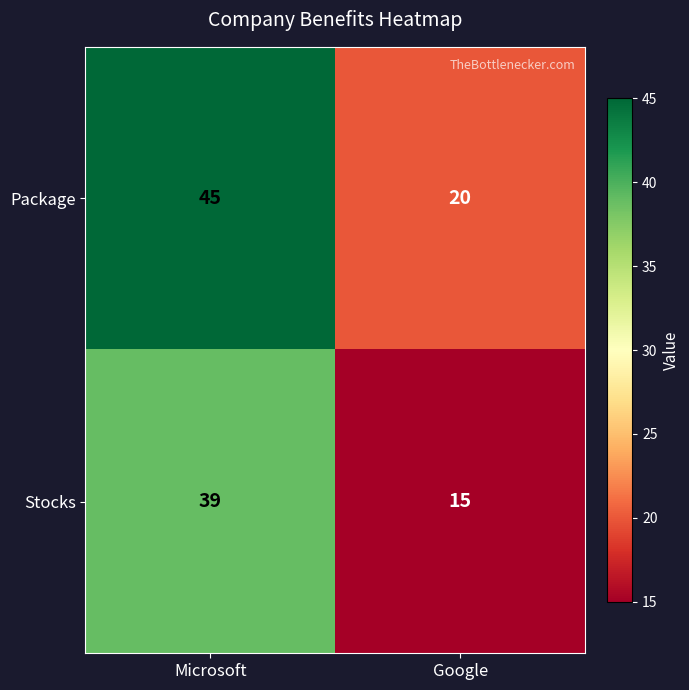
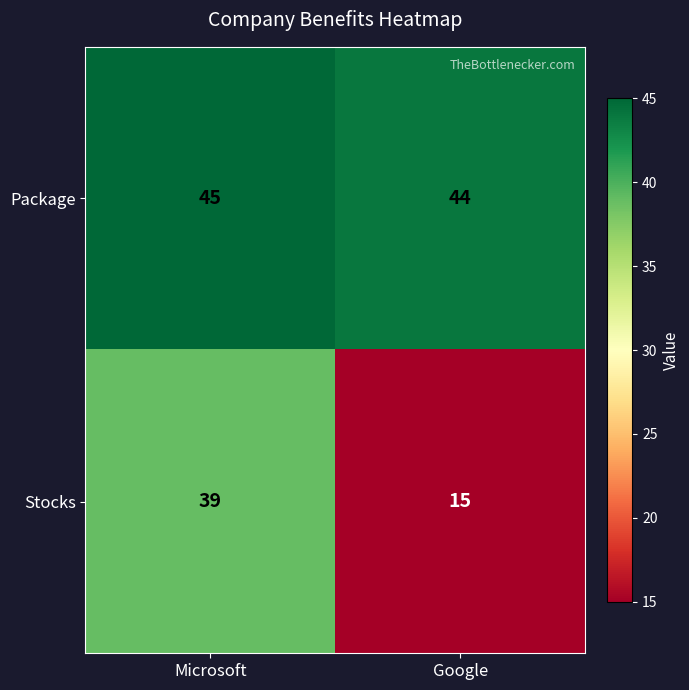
Package, Google: 20 -> 44
